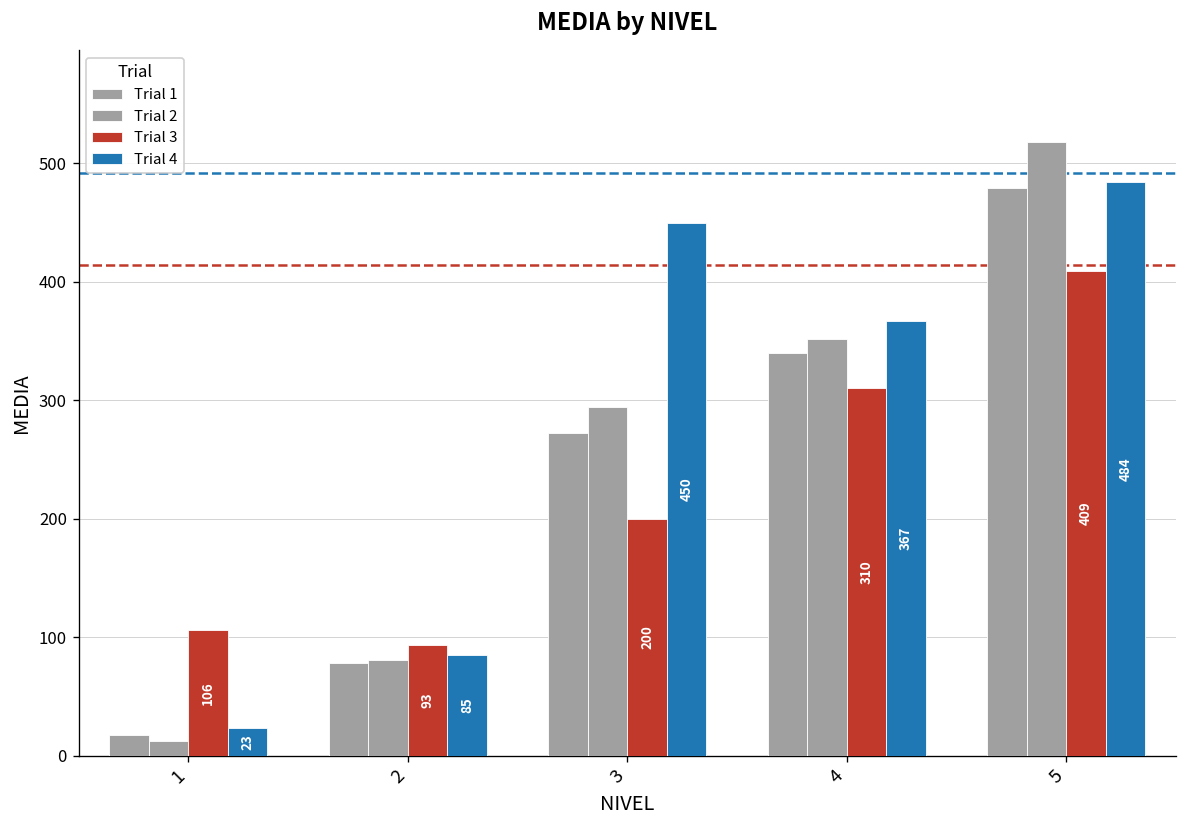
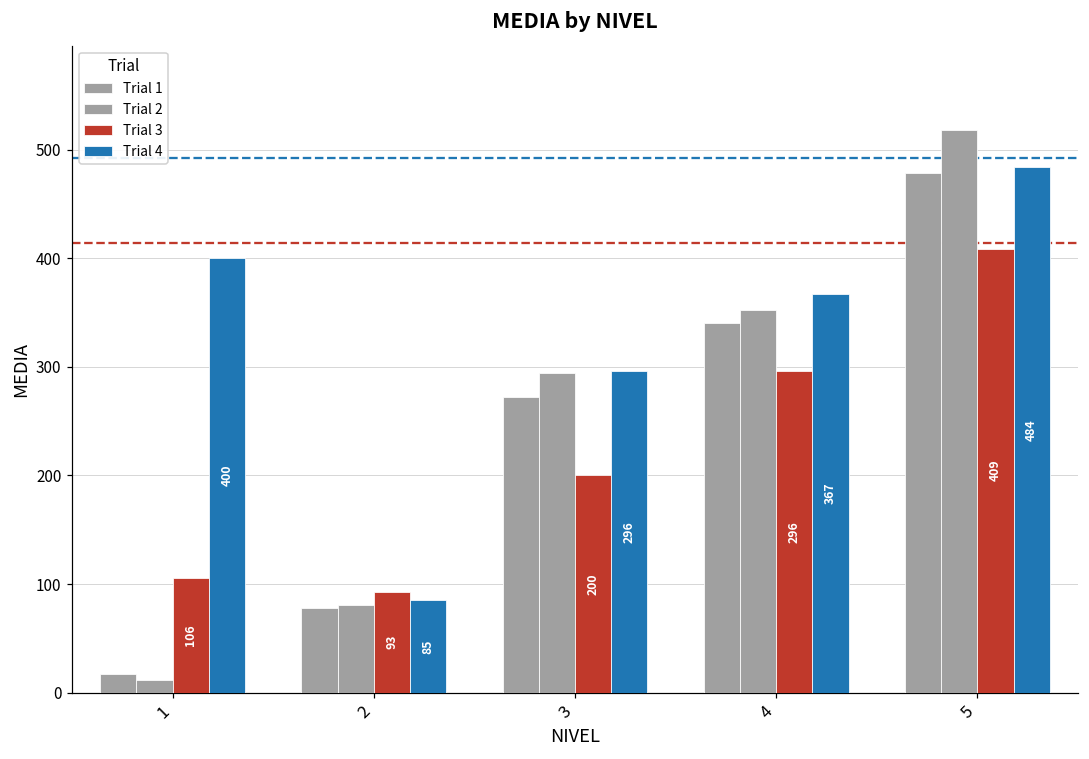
Trial 4, 1: 23 -> 400
Trial 4, 3: 450 -> 296
Trial 3, 4: 310 -> 296
